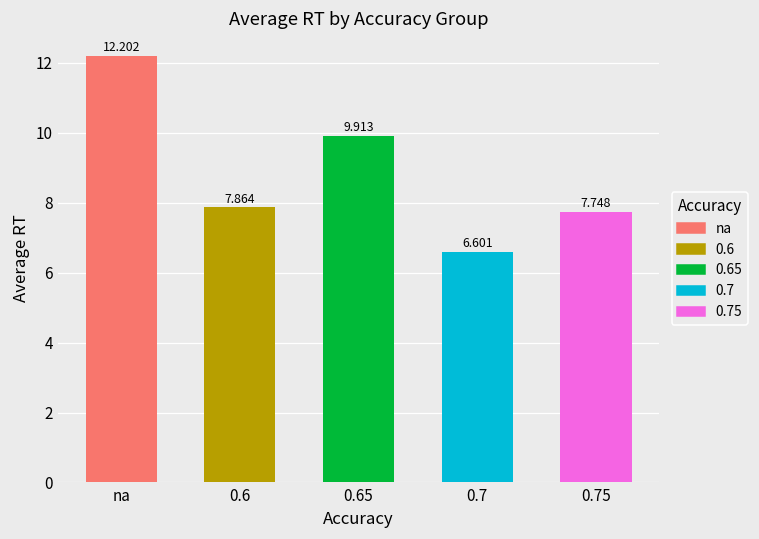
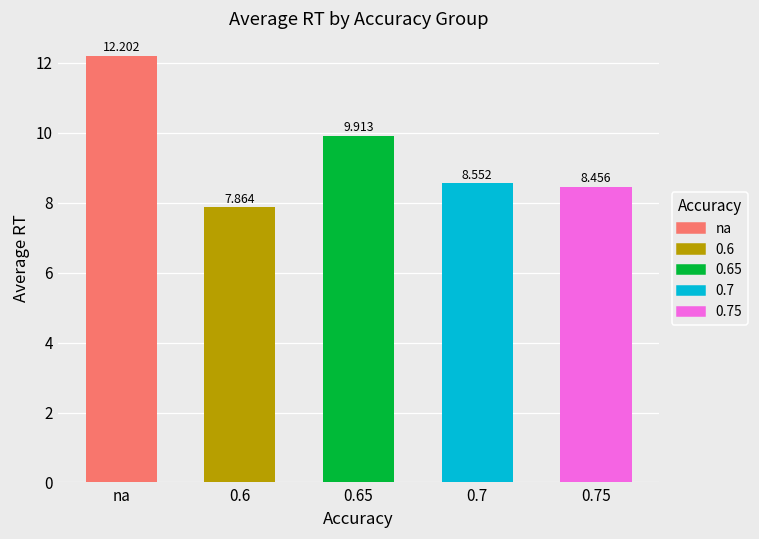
0.7: 6.601 -> 8.552
0.75: 7.748 -> 8.456
